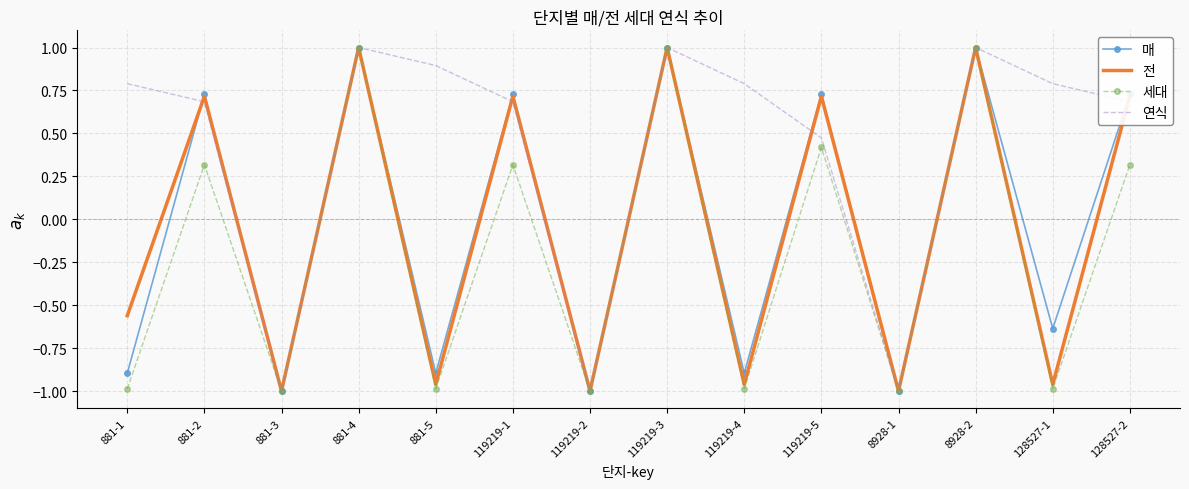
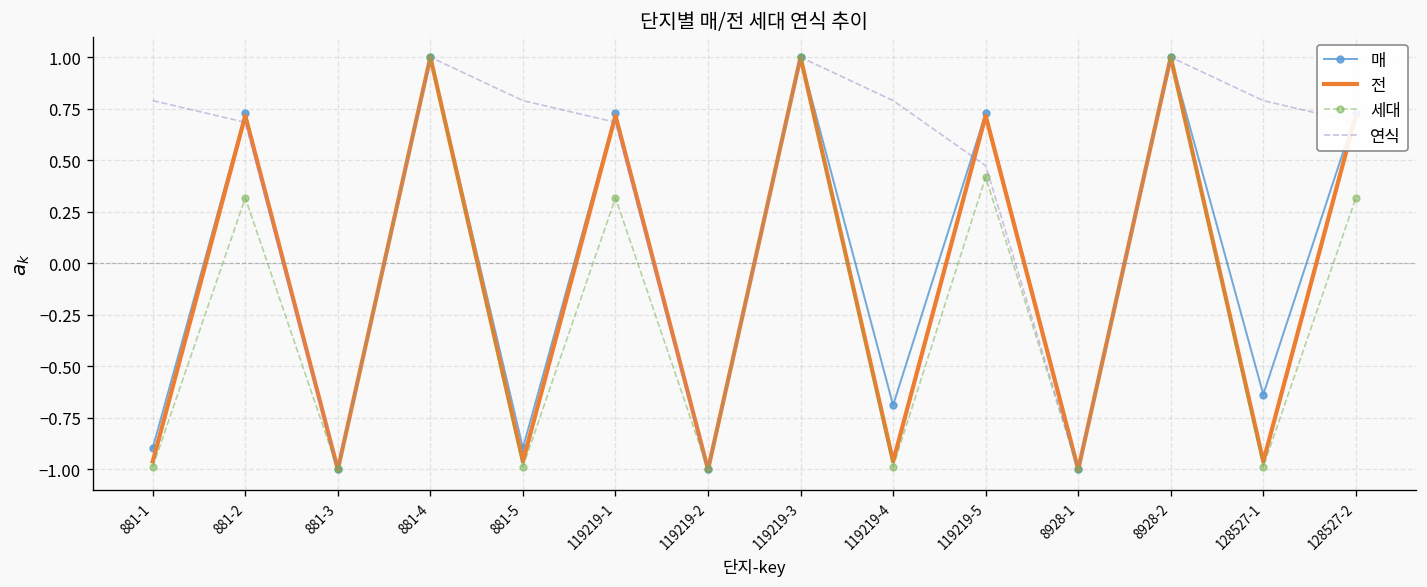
전, 881-1: -0.56 -> -0.96
연식, 881-5: 0.89 -> 0.79
매, 119219-4: -0.90 -> -0.69
